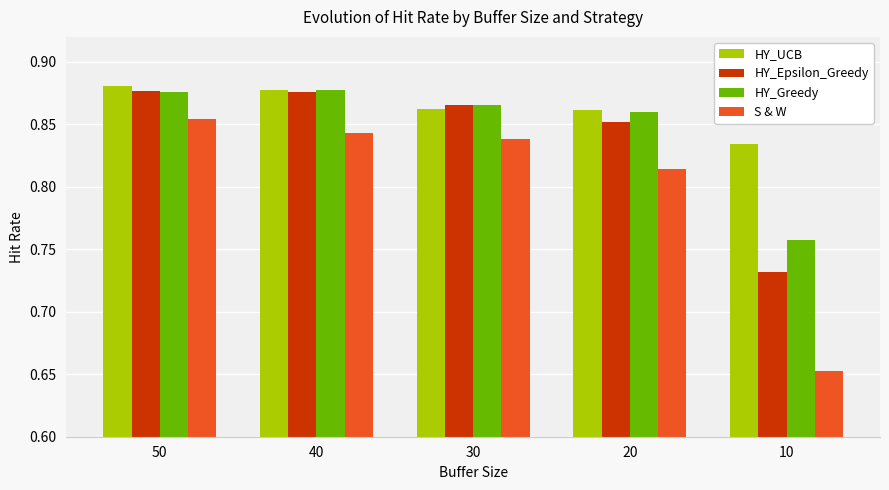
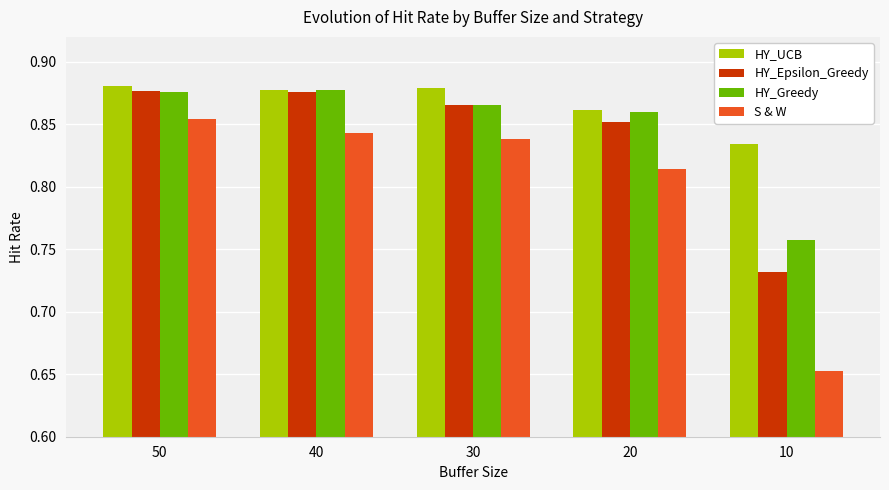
HY_UCB, 30: 0.862 -> 0.879
